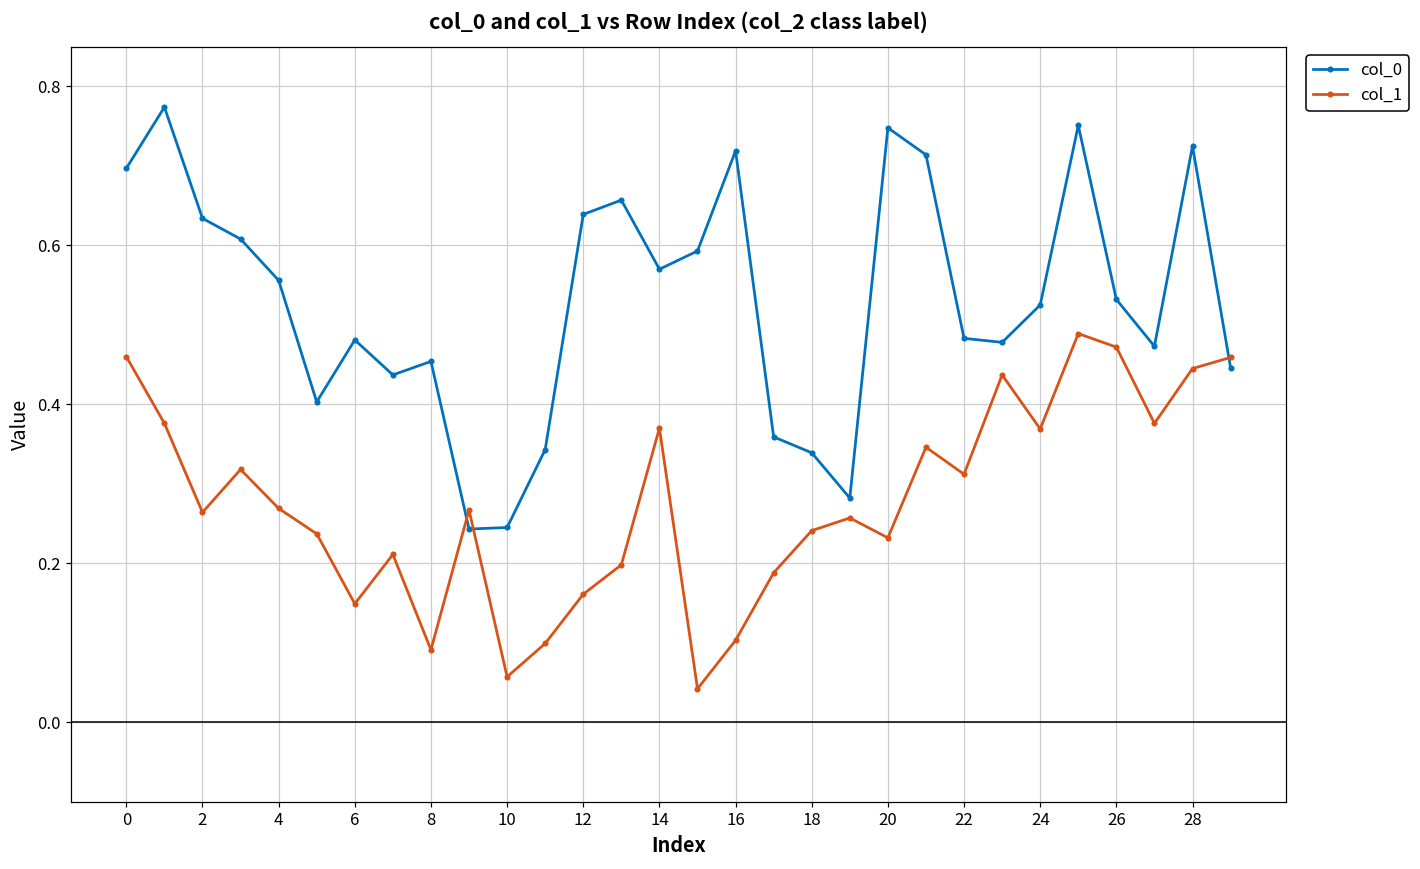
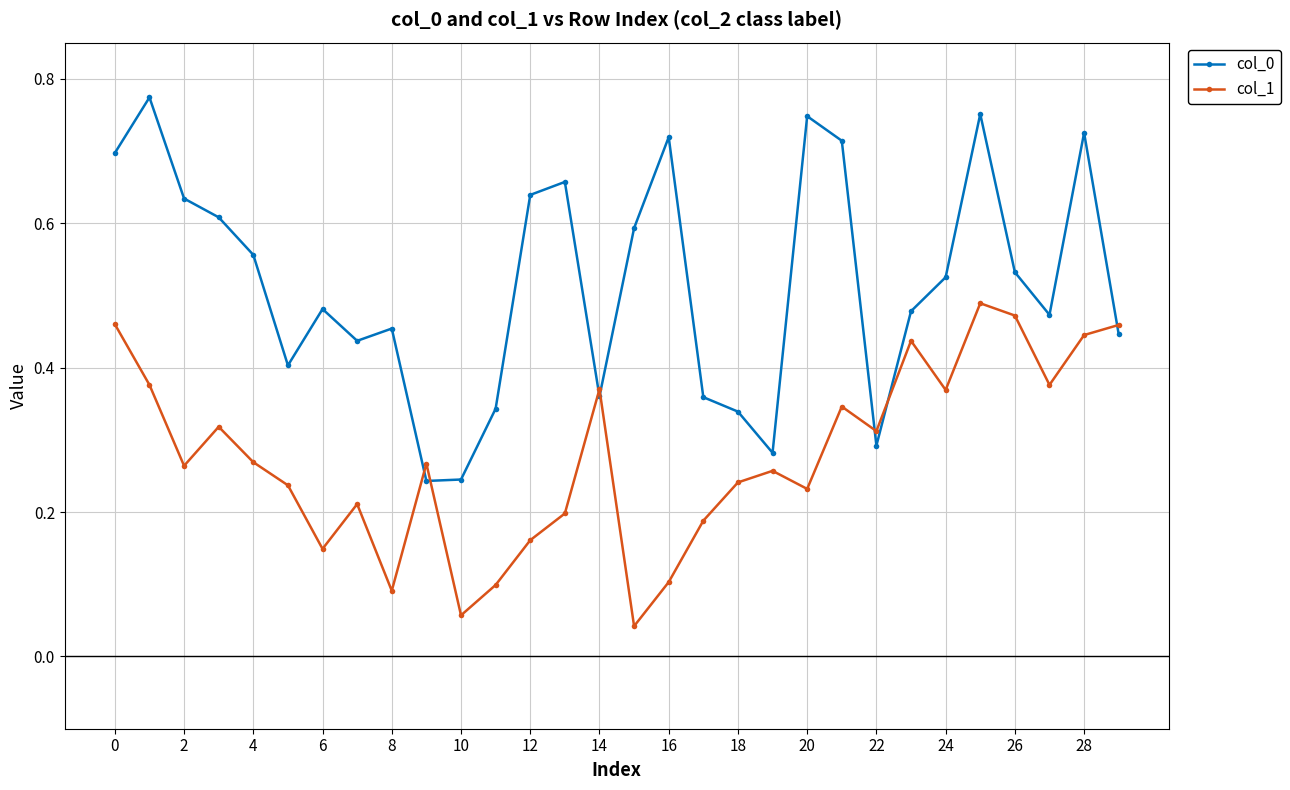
col_0, 14: 0.57 -> 0.36
col_0, 22: 0.48 -> 0.29
